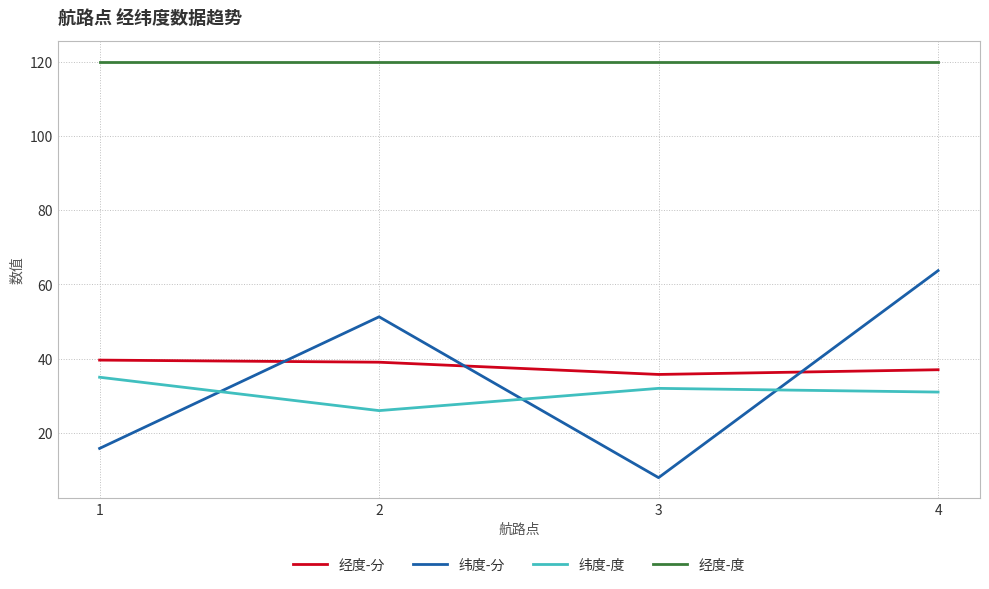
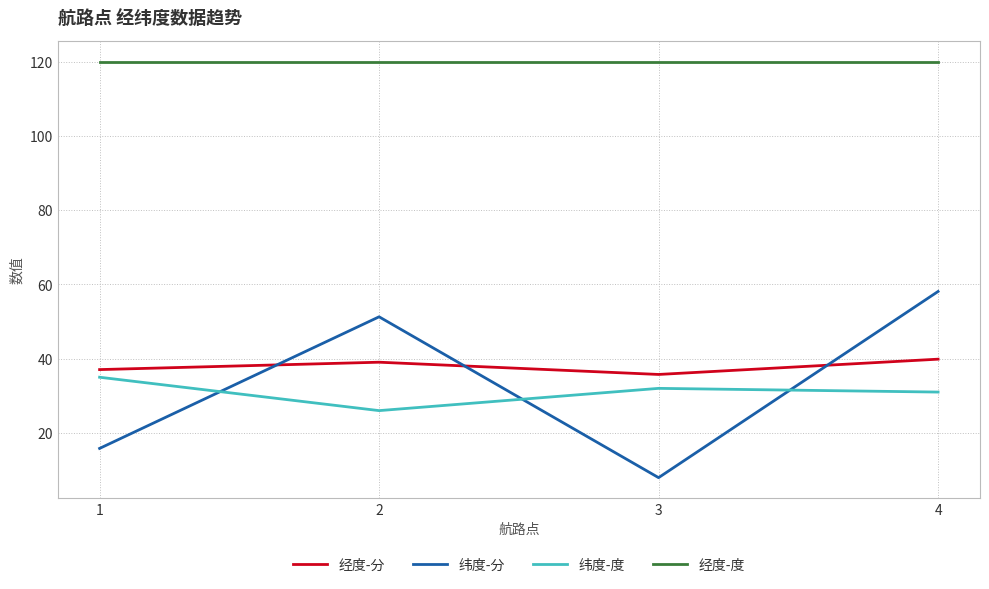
经度-分, 1: 40 -> 37
经度-分, 4: 37 -> 40
纬度-分, 4: 64 -> 58
